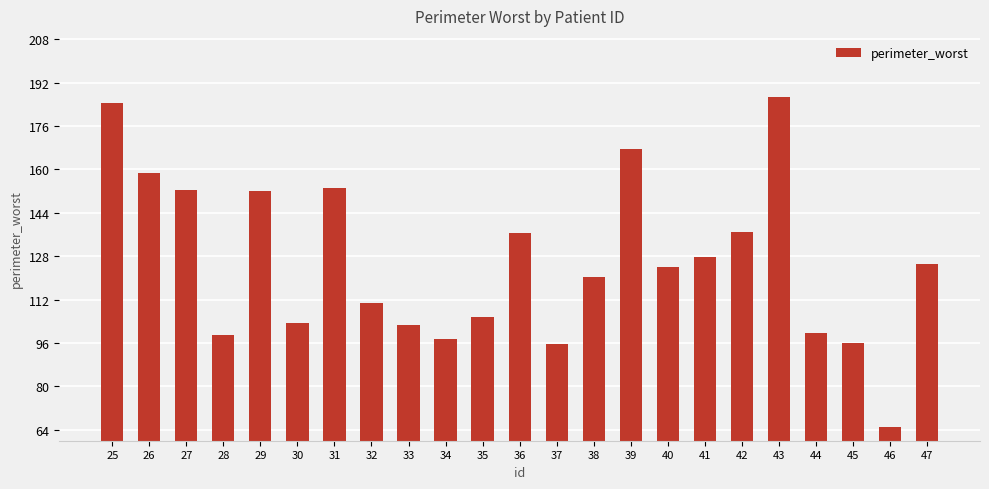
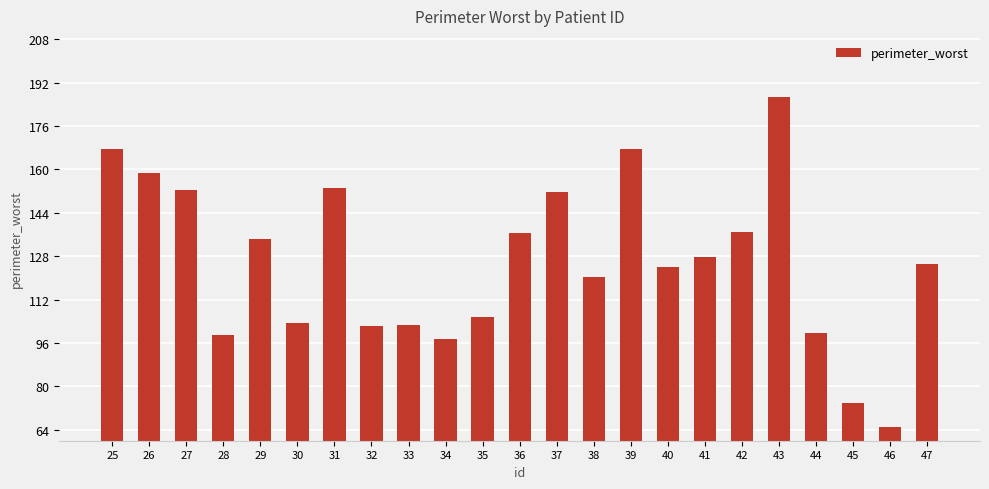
25: 185 -> 168
29: 152 -> 134
32: 111 -> 102
37: 96 -> 152
45: 96 -> 74
